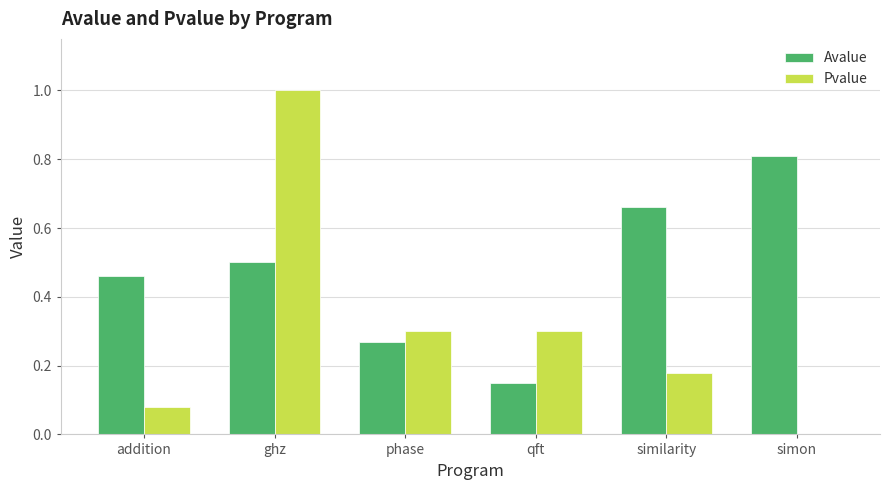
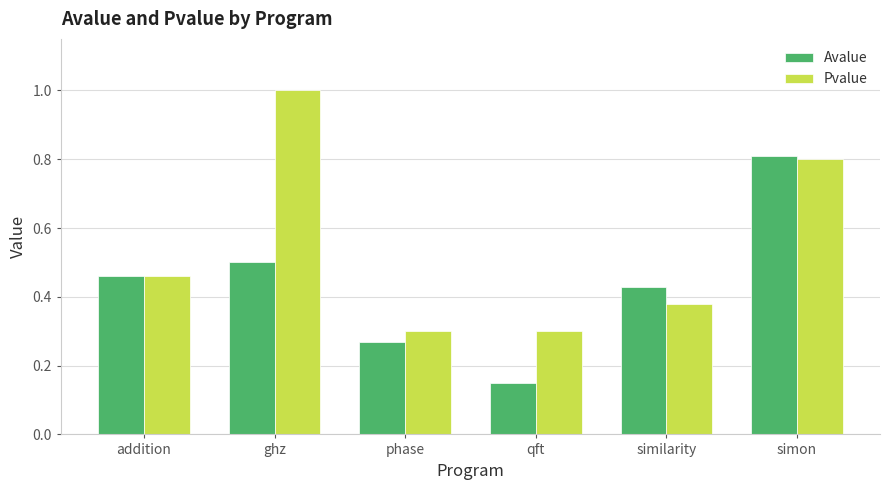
Pvalue, addition: 0.08 -> 0.46
Avalue, similarity: 0.66 -> 0.43
Pvalue, similarity: 0.18 -> 0.38
Pvalue, simon: 0.0 -> 0.8
